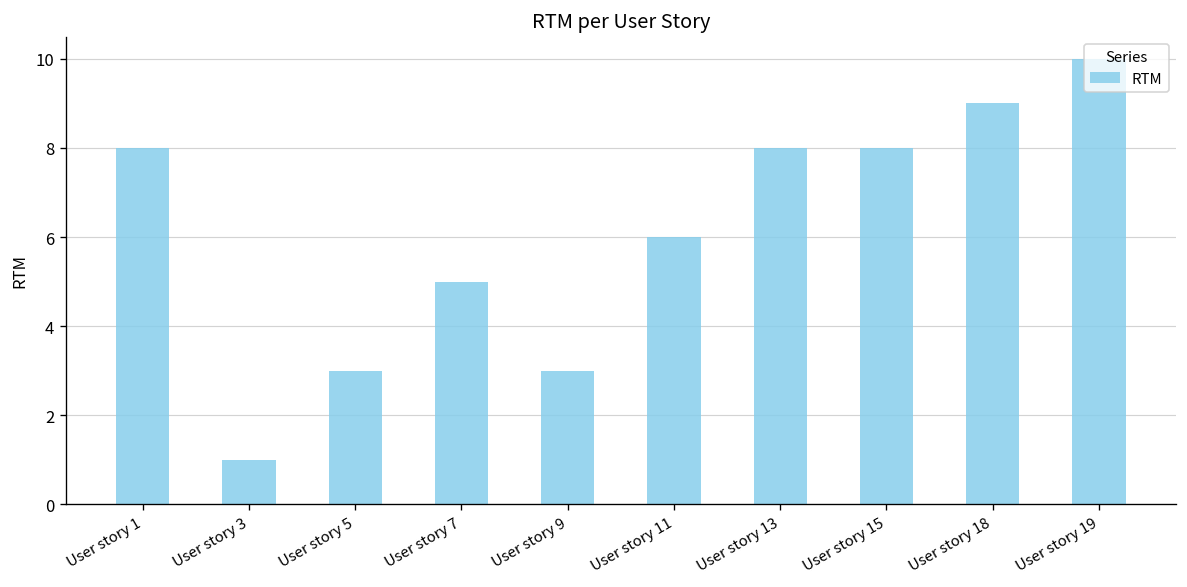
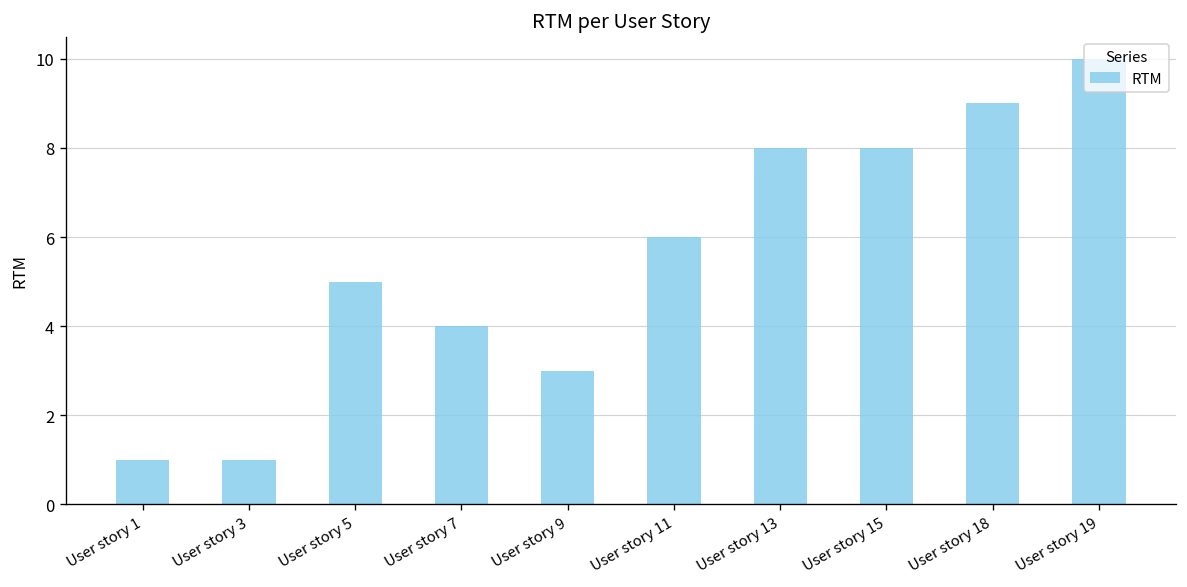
User story 1: 8 -> 1
User story 5: 3 -> 5
User story 7: 5 -> 4
